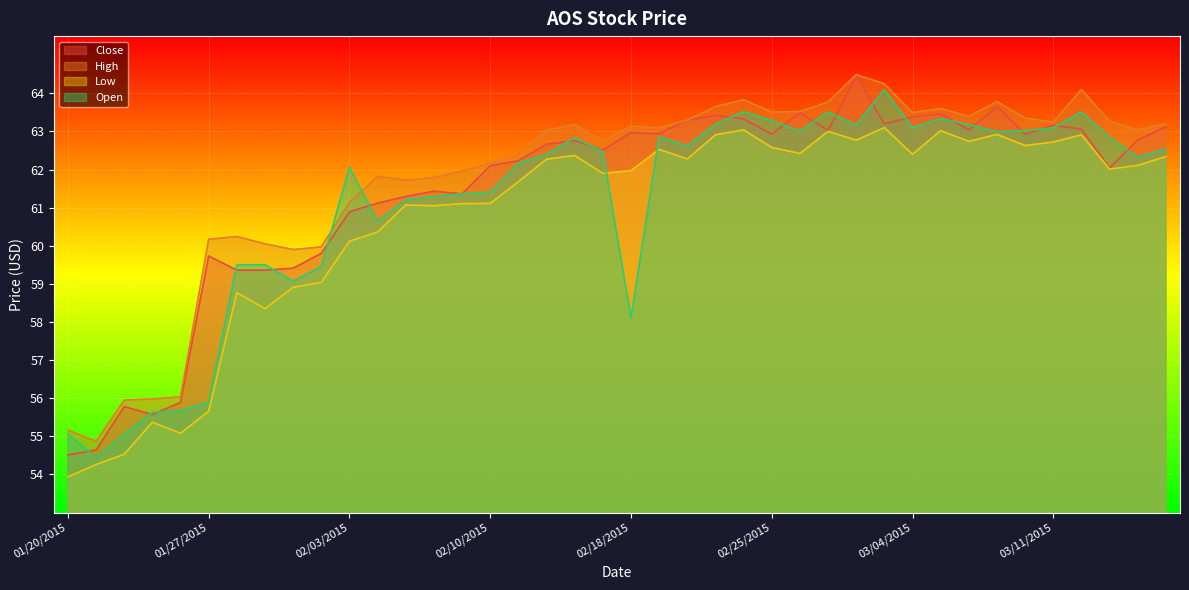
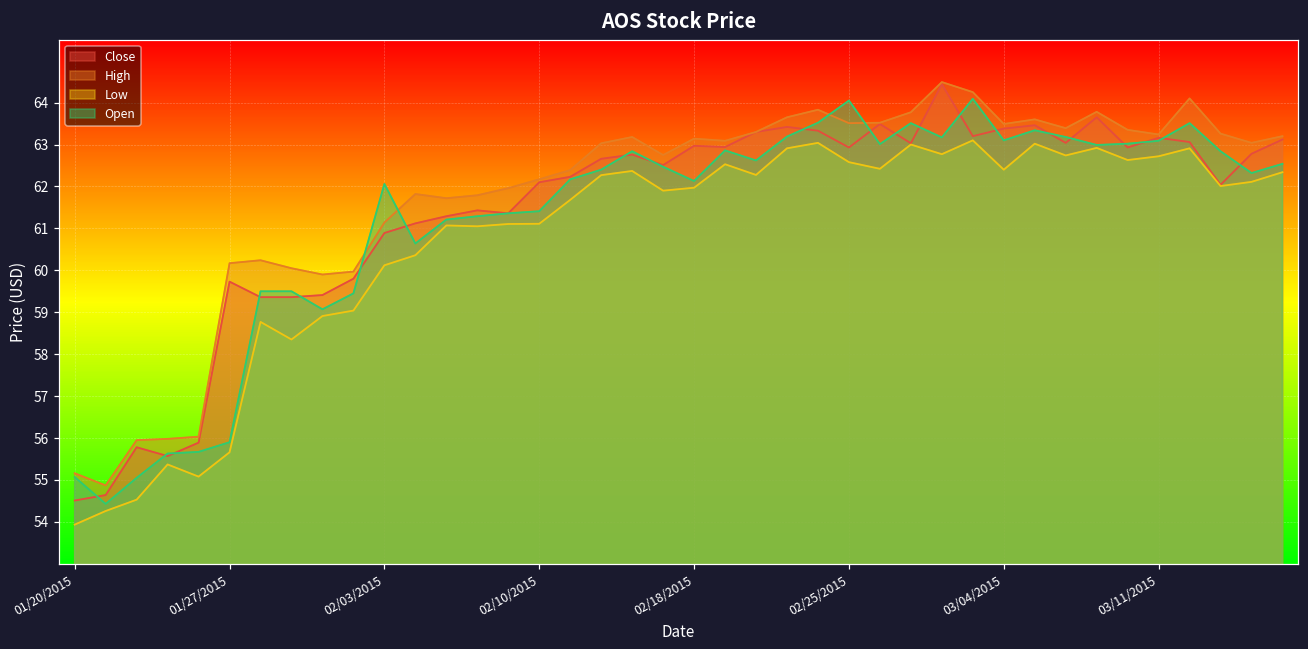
Open, 02/18/2015: 58.1 -> 62.1
Open, 02/25/2015: 63.3 -> 64.1
